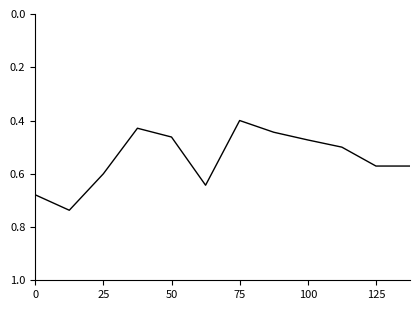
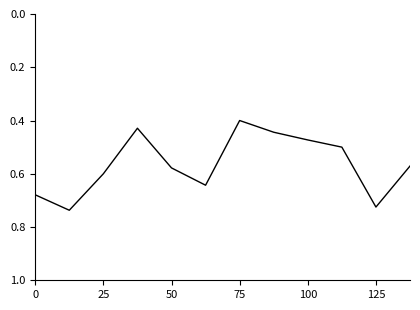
50: 0.46 -> 0.58
125: 0.57 -> 0.73
